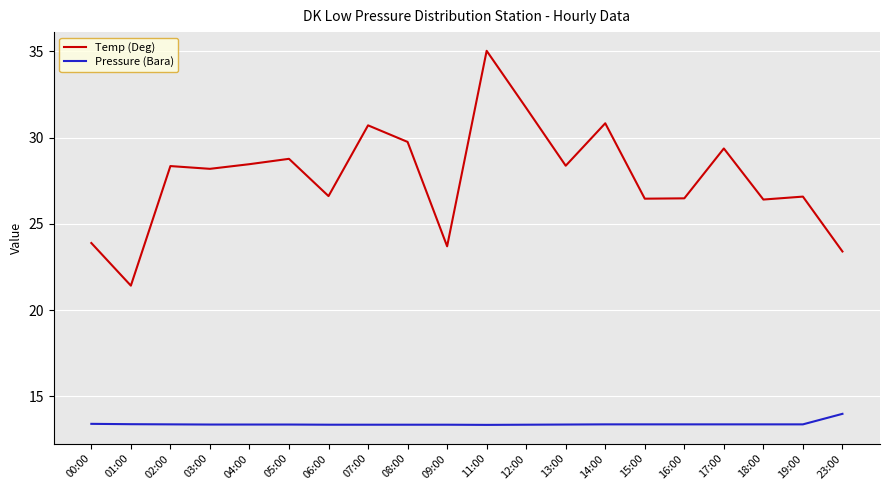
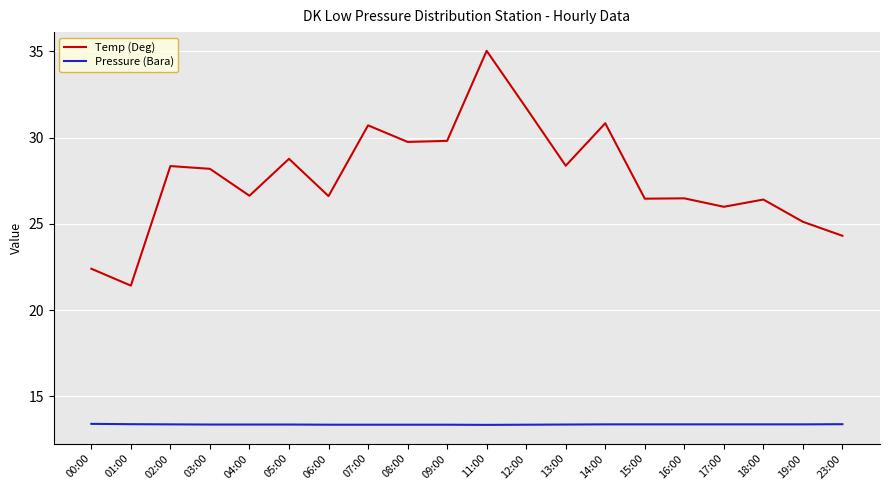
Temp (Deg), 00:00: 23.9 -> 22.4
Temp (Deg), 04:00: 28.5 -> 26.6
Temp (Deg), 09:00: 23.7 -> 29.8
Temp (Deg), 17:00: 29.4 -> 26.0
Temp (Deg), 19:00: 26.6 -> 25.1
Temp (Deg), 23:00: 23.4 -> 24.3
Pressure (Bara), 23:00: 14.0 -> 13.4
